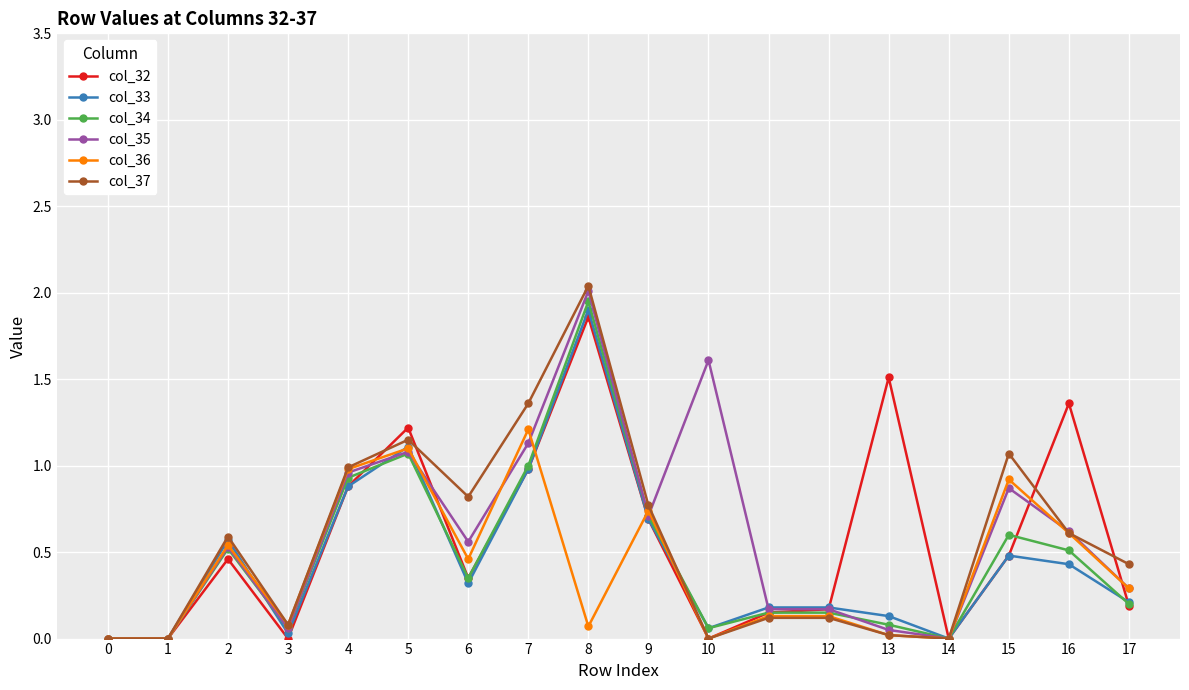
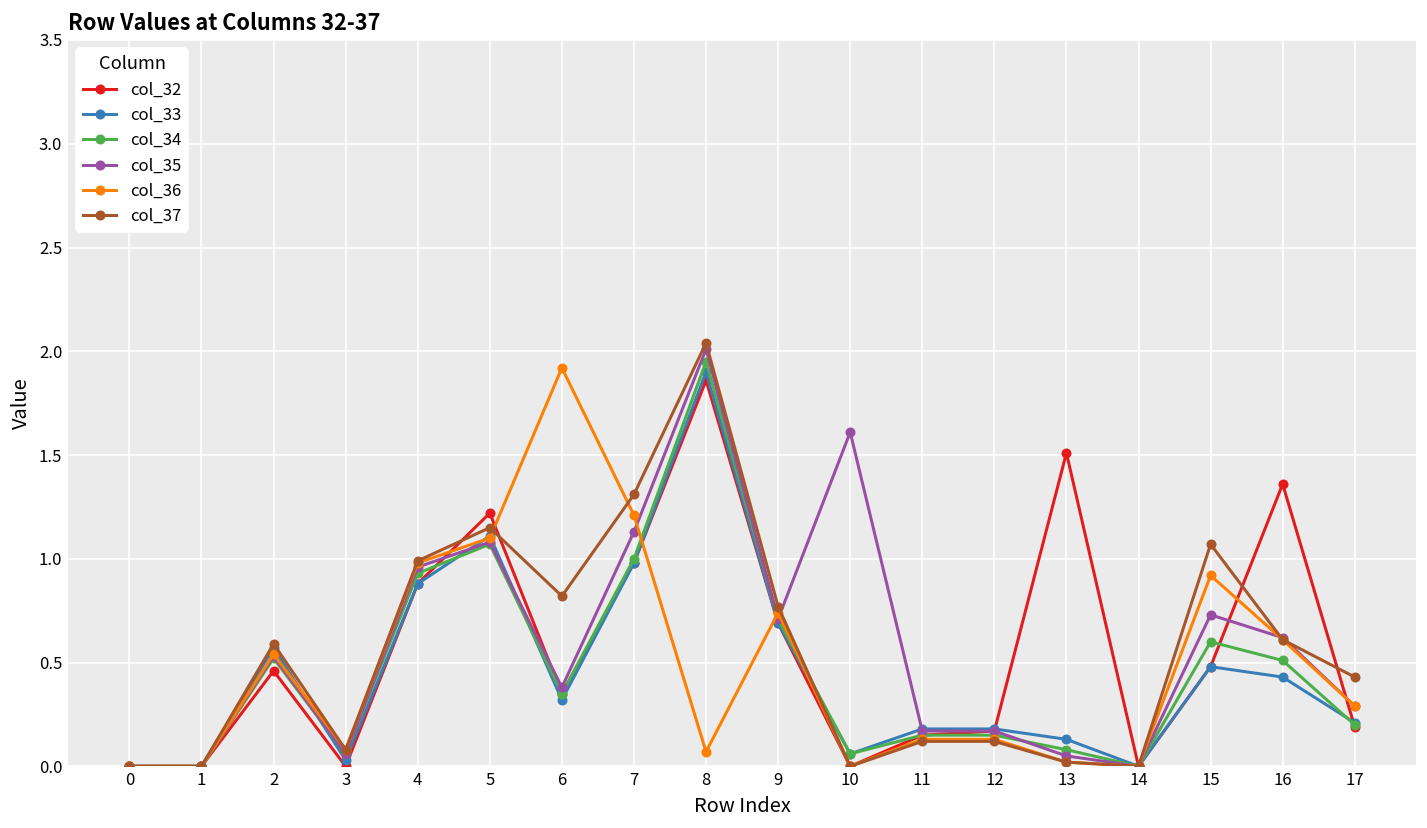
col_35, 6: 0.56 -> 0.38
col_36, 6: 0.46 -> 1.92
col_37, 7: 1.36 -> 1.31
col_35, 15: 0.87 -> 0.73
